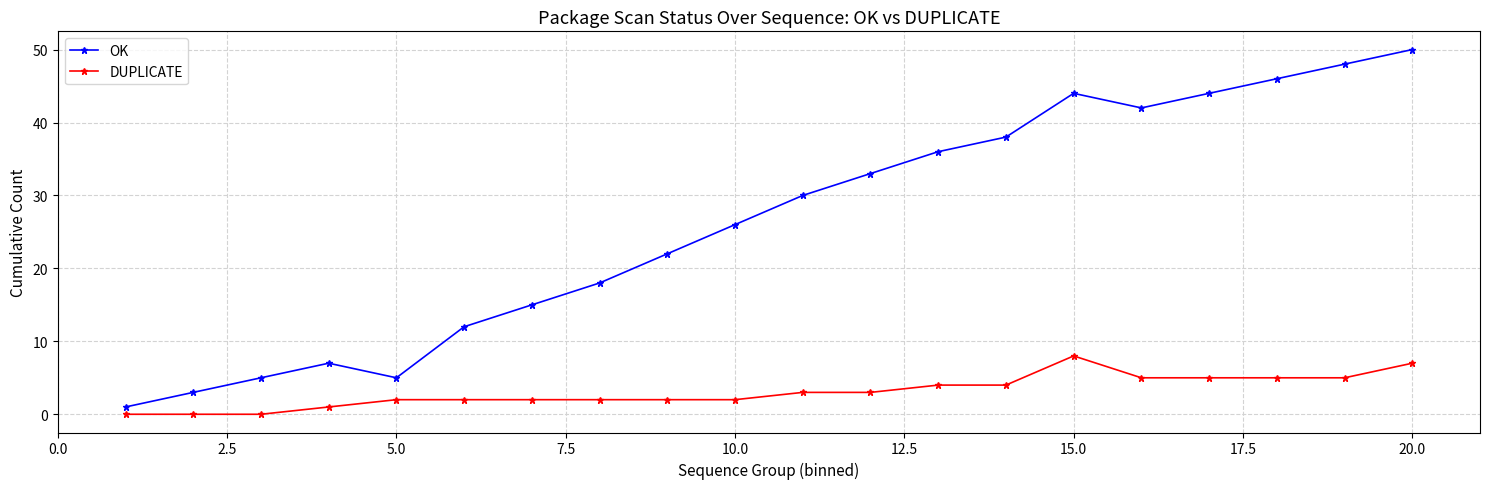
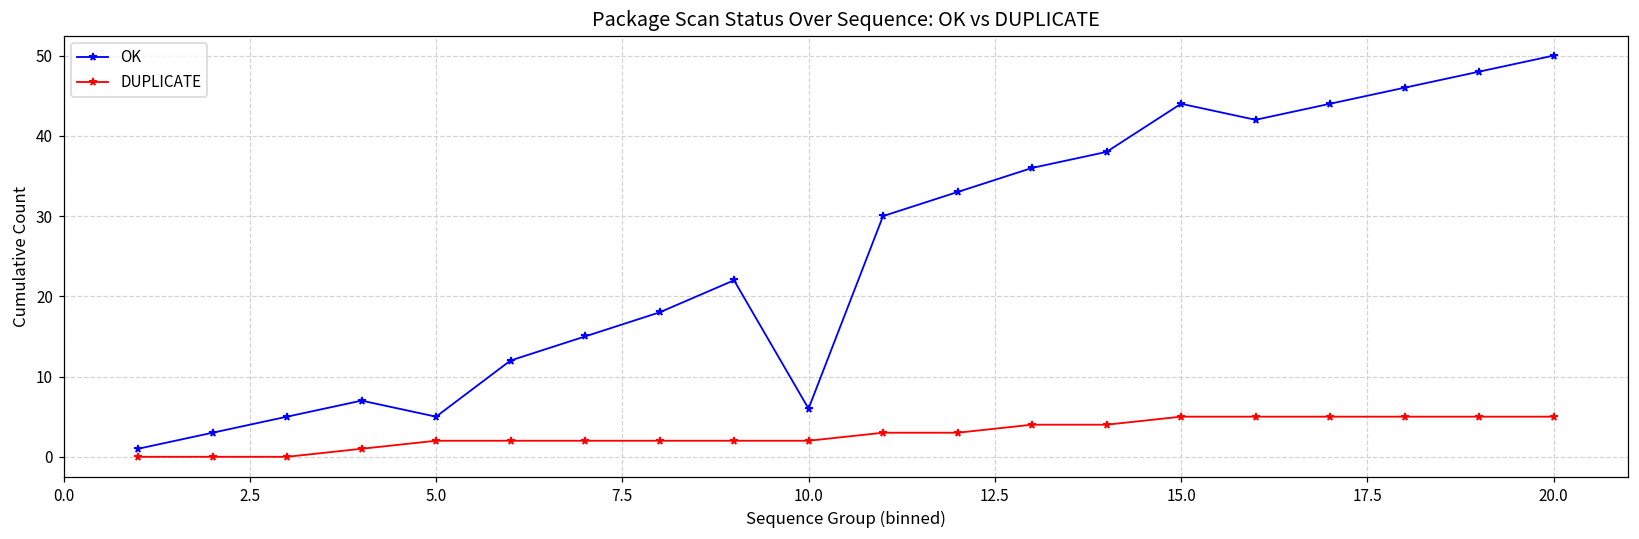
OK, 10.0: 26 -> 6
DUPLICATE, 15.0: 8 -> 5
DUPLICATE, 20.0: 7 -> 5
